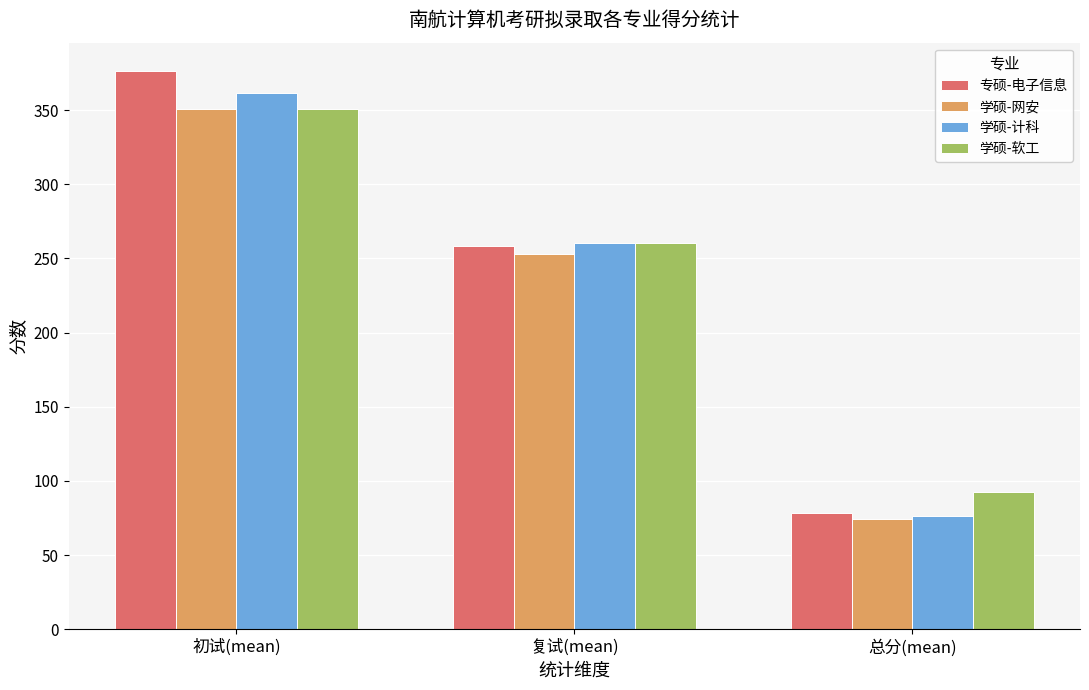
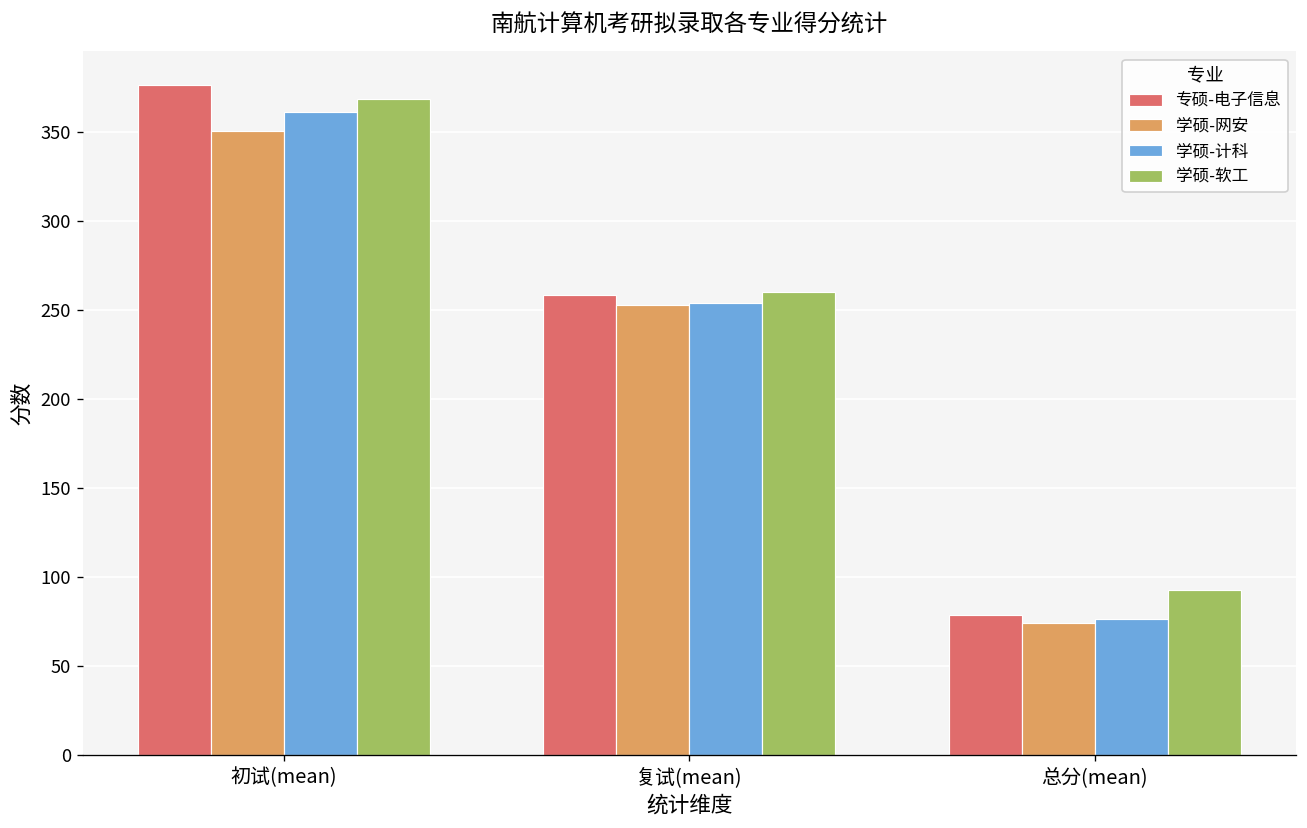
学硕-软工, 初试(mean): 351 -> 369
学硕-计科, 复试(mean): 260 -> 254
